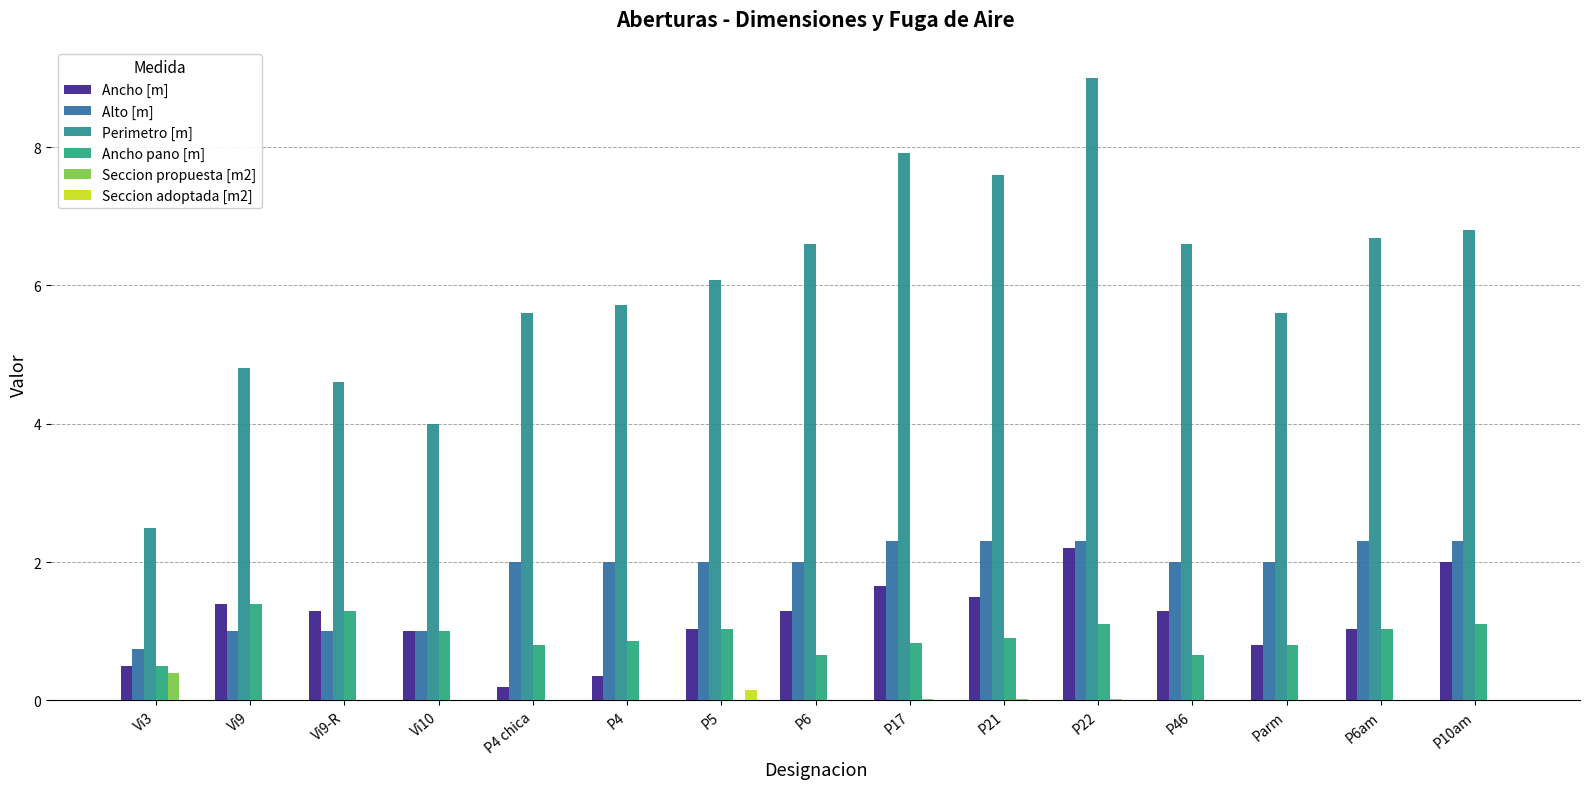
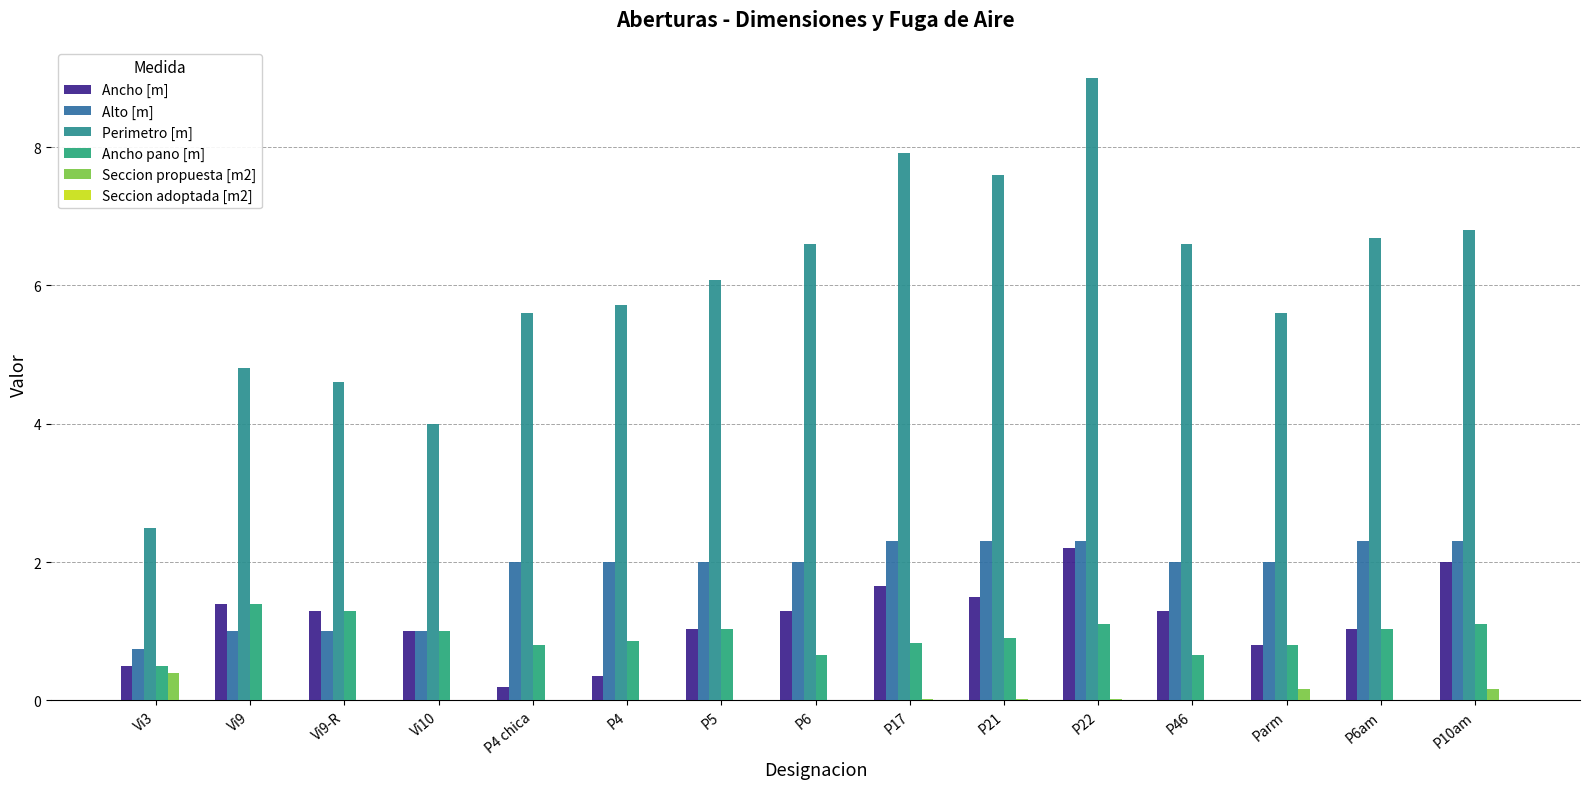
Seccion adoptada [m2], P5: 0.1 -> 0.0
Seccion propuesta [m2], Parm: 0.0 -> 0.2
Seccion propuesta [m2], P10am: 0.0 -> 0.2
